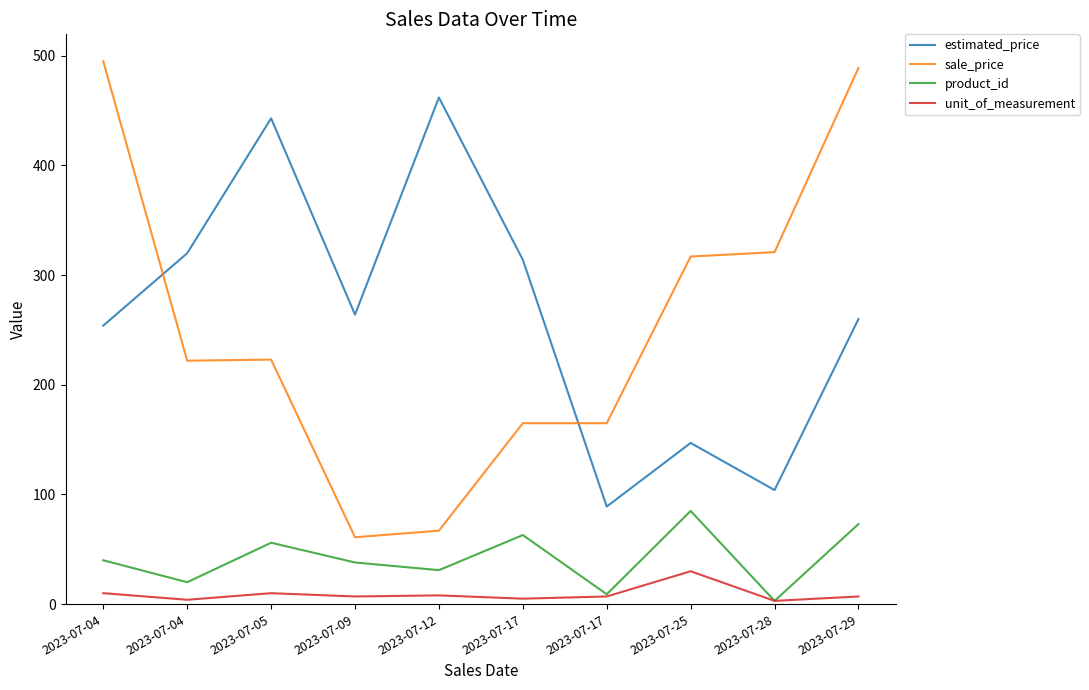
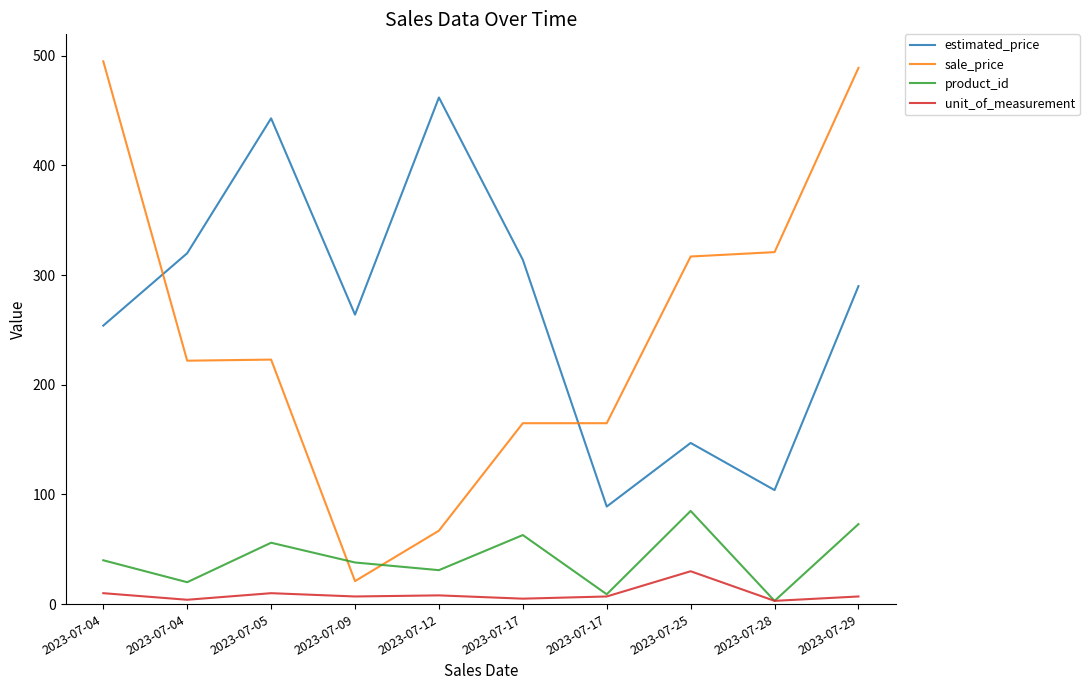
sale_price, 2023-07-09: 61 -> 21
estimated_price, 2023-07-29: 260 -> 290
